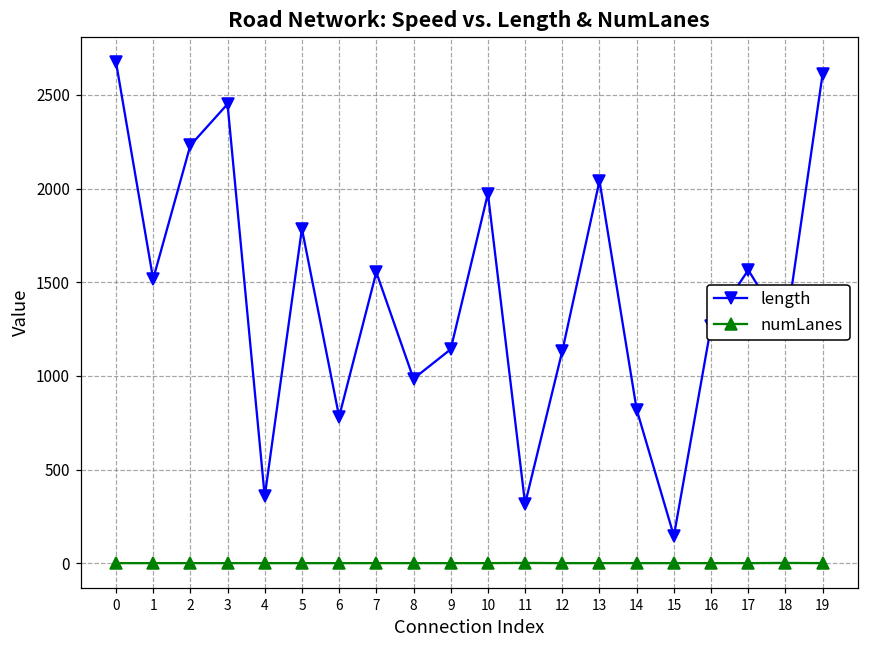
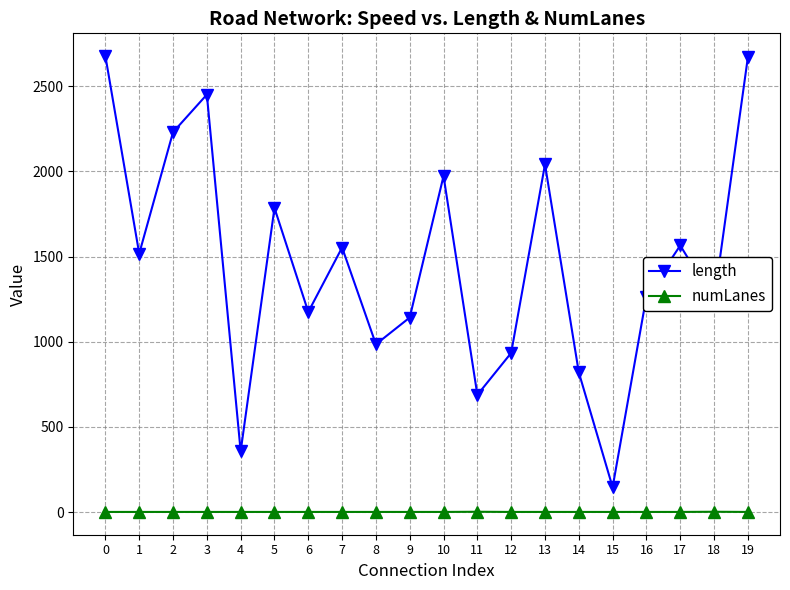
length, 6: 780 -> 1170
length, 11: 320 -> 690
length, 12: 1130 -> 930
length, 19: 2610 -> 2670
